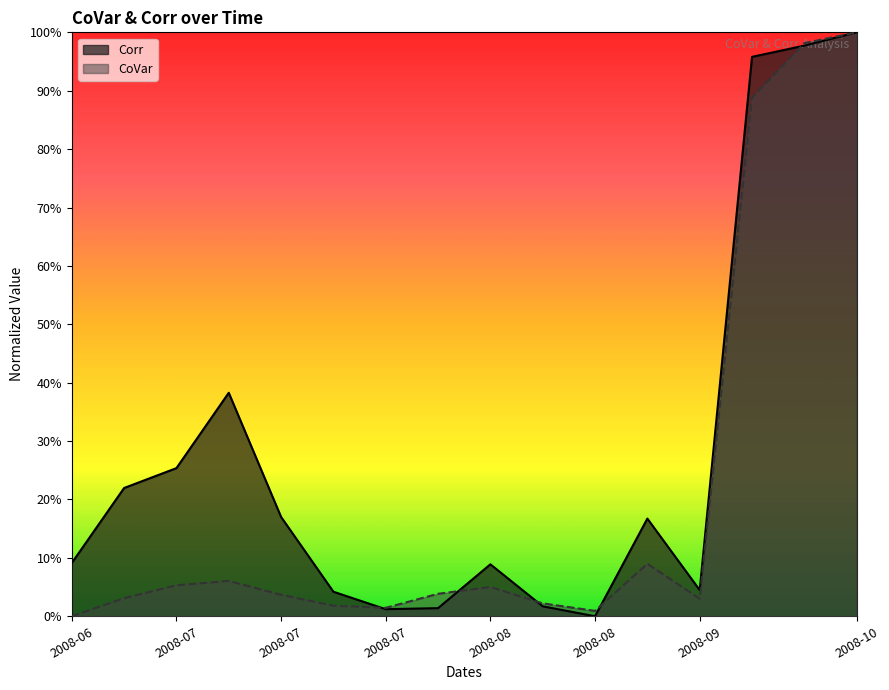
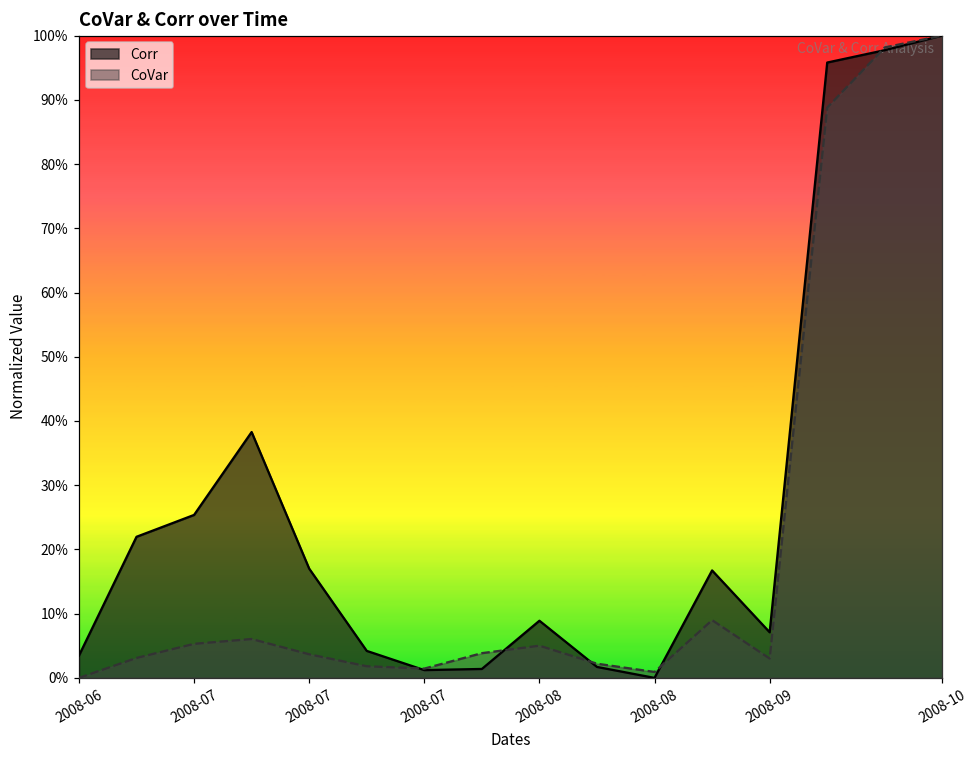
Corr, 2008-06: 9% -> 3%
Corr, 2008-09: 4% -> 7%
